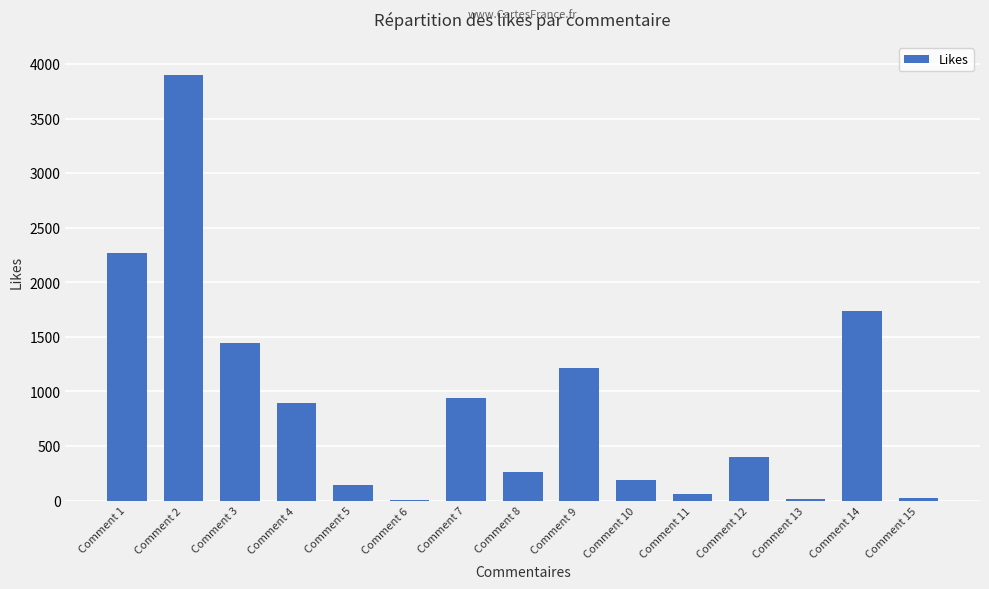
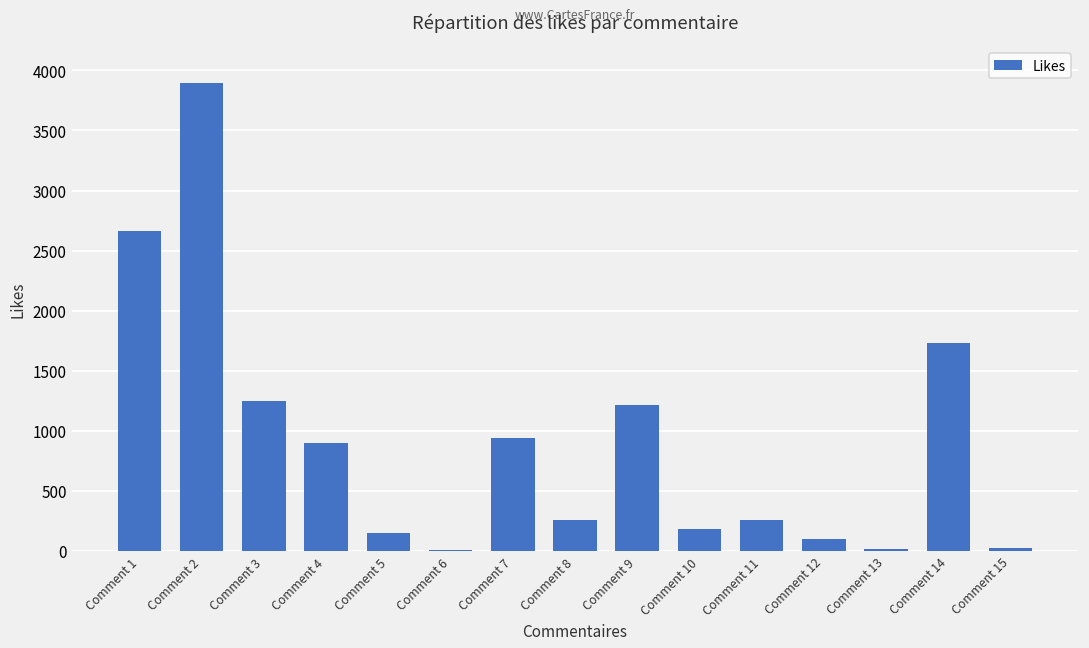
Comment 1: 2270 -> 2660
Comment 3: 1440 -> 1240
Comment 11: 60 -> 260
Comment 12: 400 -> 100
